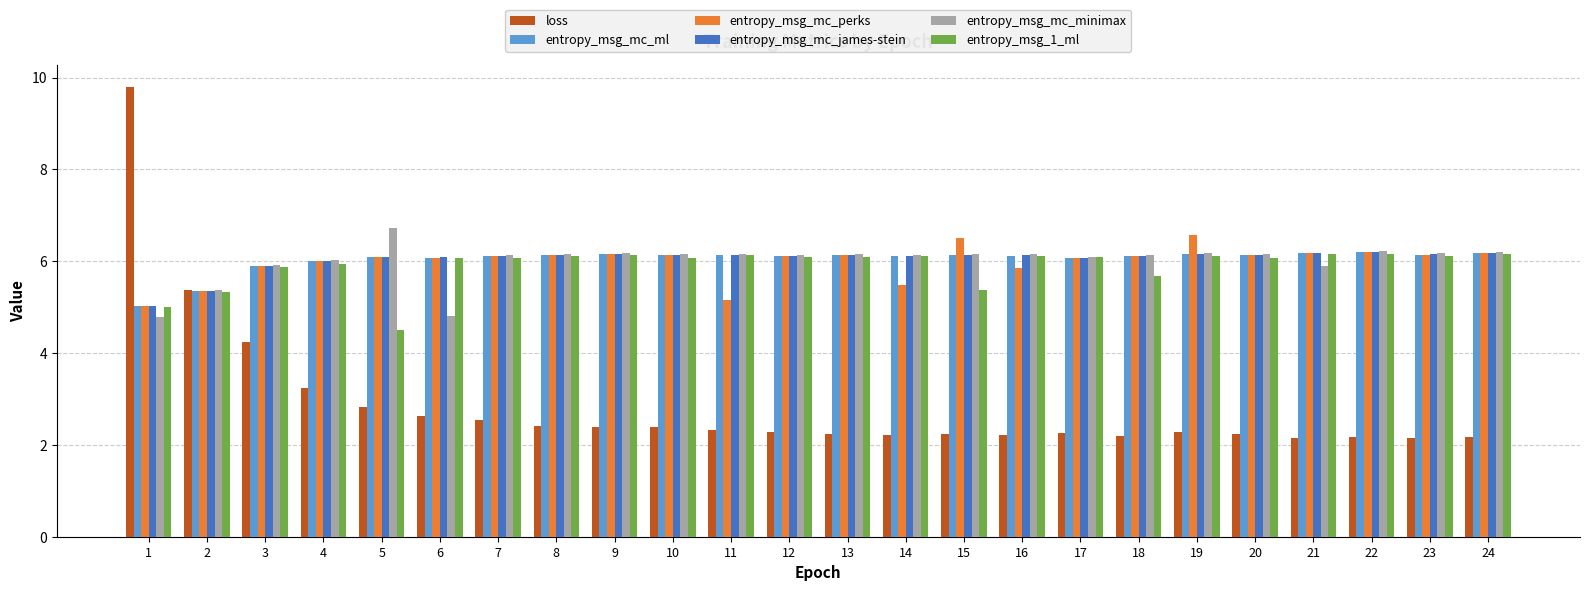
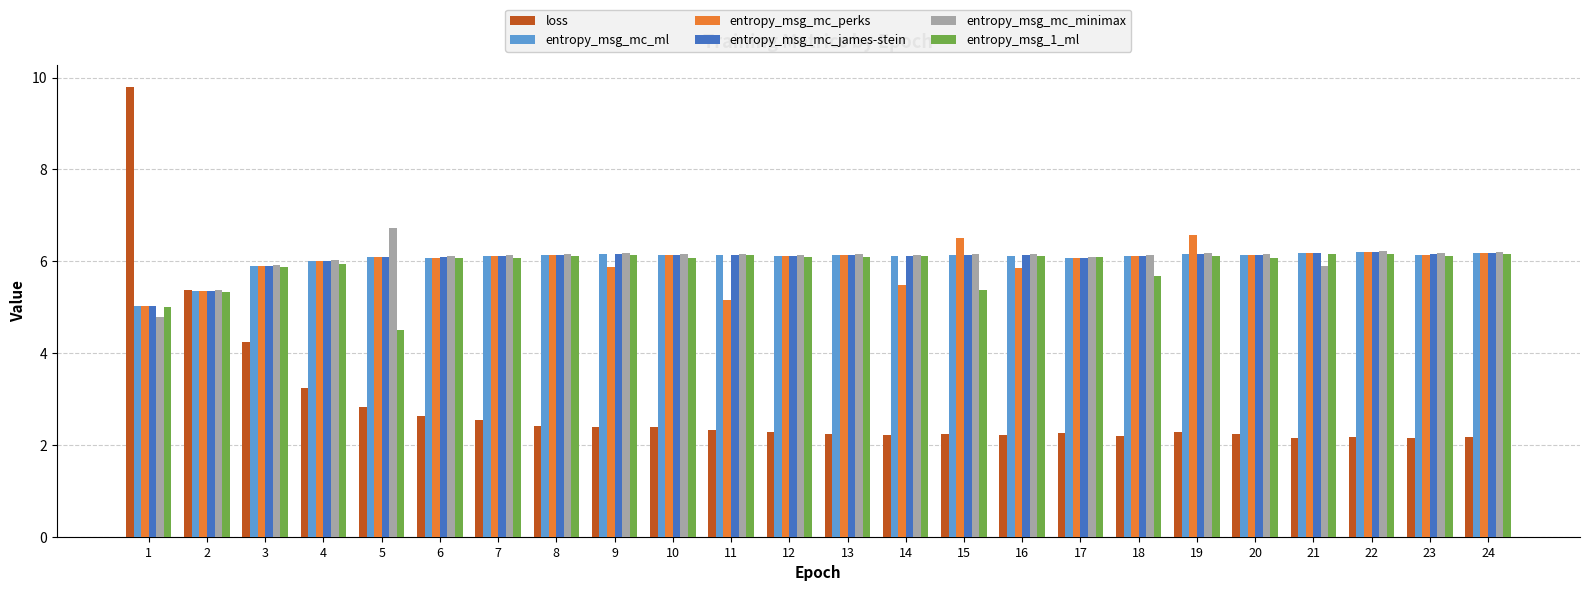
entropy_msg_mc_minimax, 6: 4.8 -> 6.1
entropy_msg_mc_perks, 9: 6.2 -> 5.9
